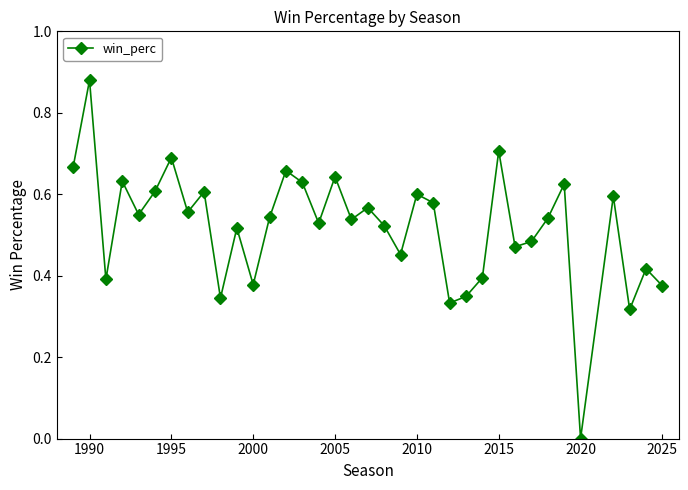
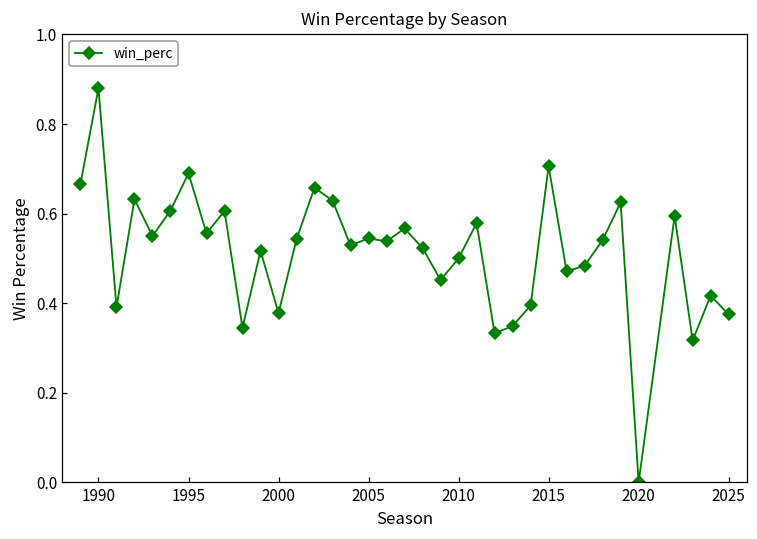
2005: 0.64 -> 0.55
2010: 0.6 -> 0.5
